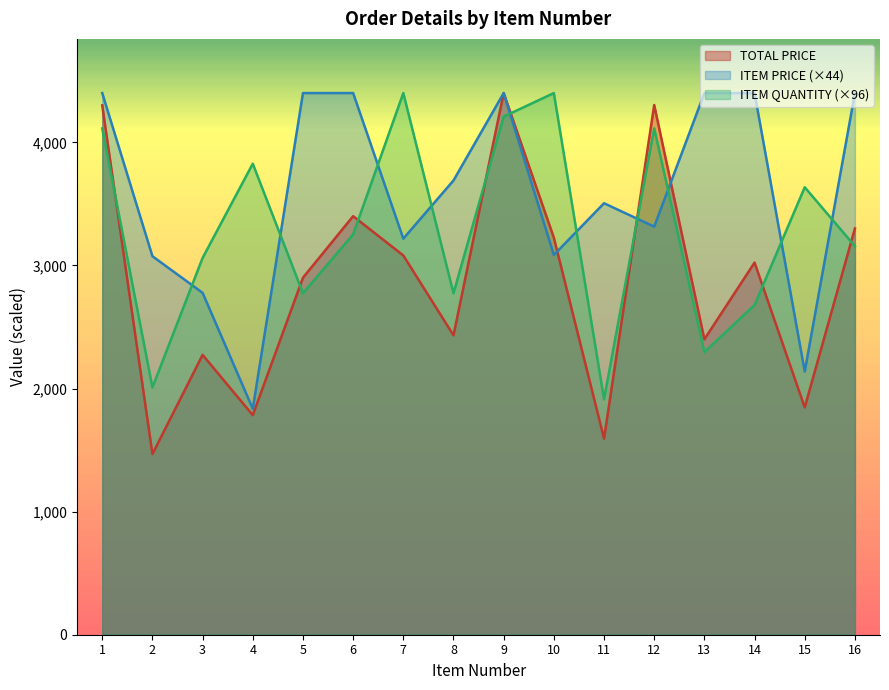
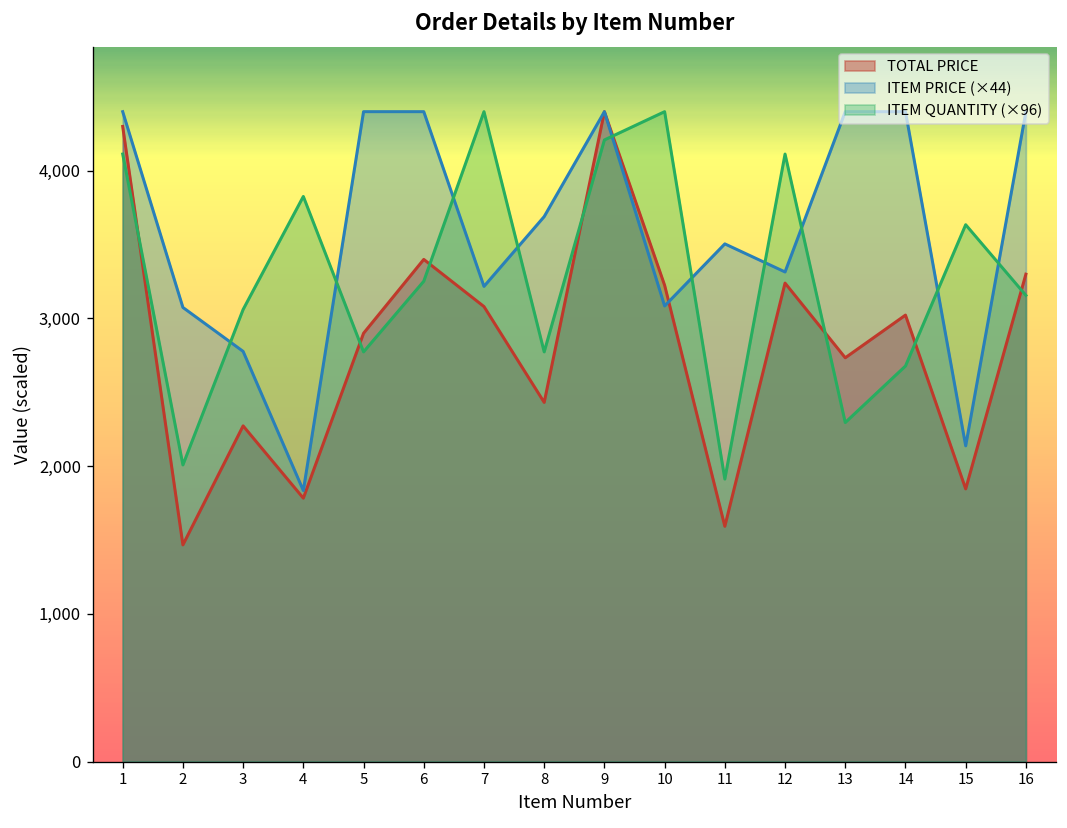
TOTAL PRICE, 12: 4,300 -> 3,240
TOTAL PRICE, 13: 2,400 -> 2,730
